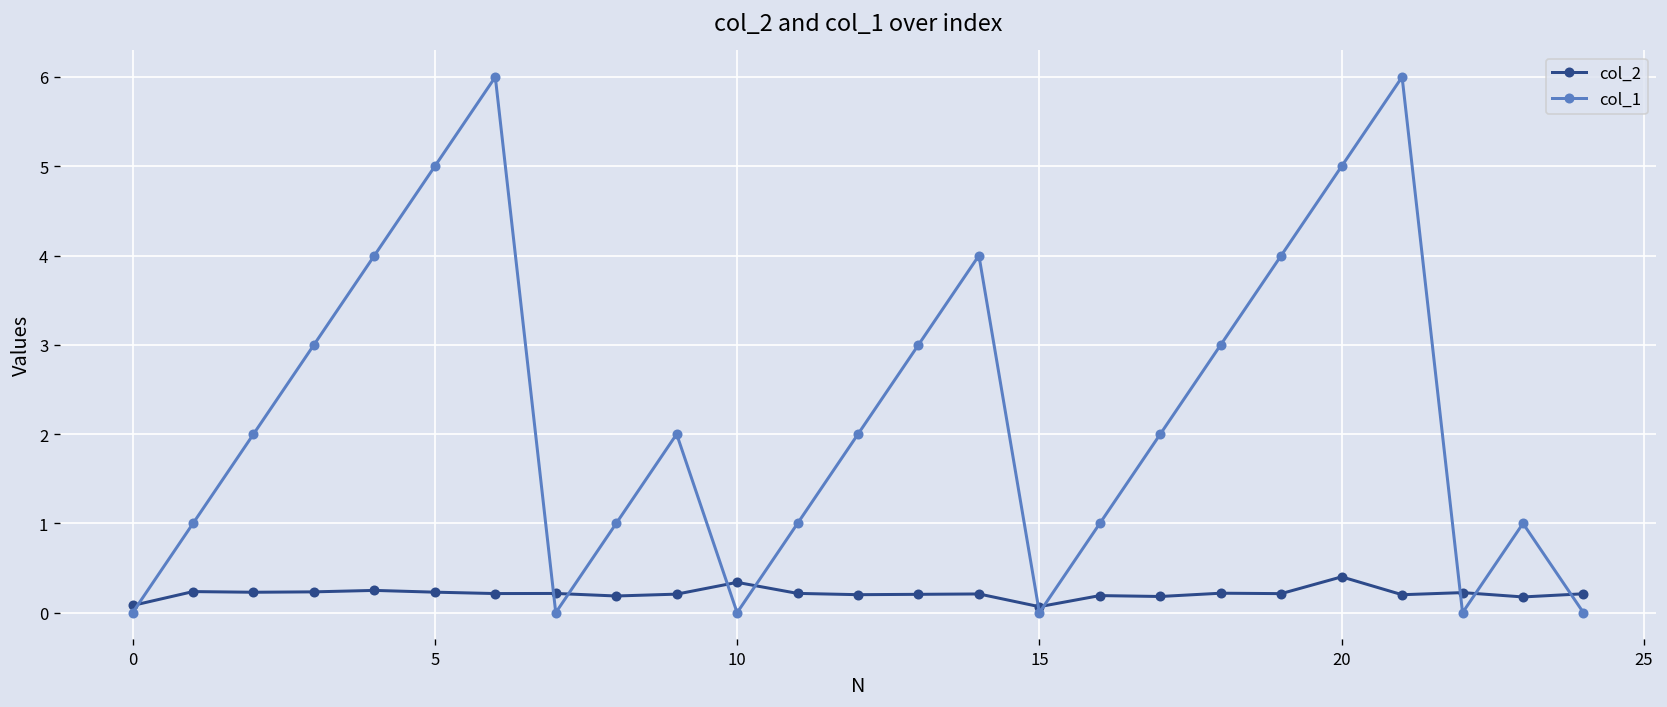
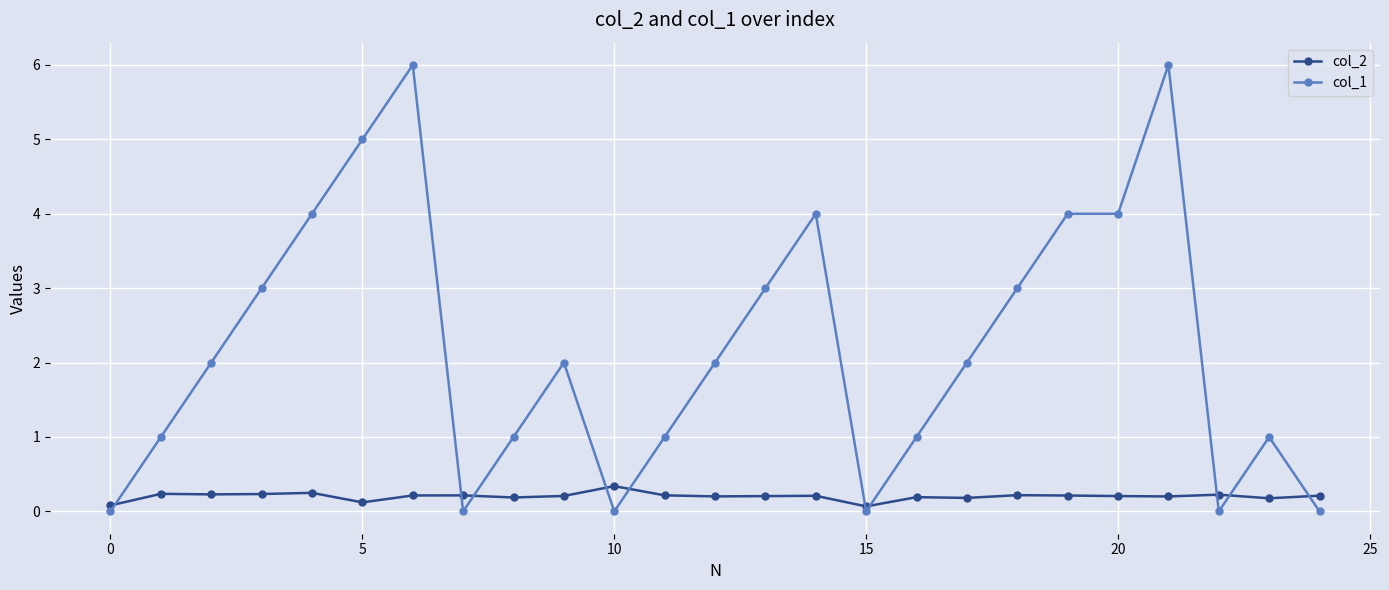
col_2, 5: 0.2 -> 0.1
col_2, 20: 0.4 -> 0.2
col_1, 20: 5 -> 4
